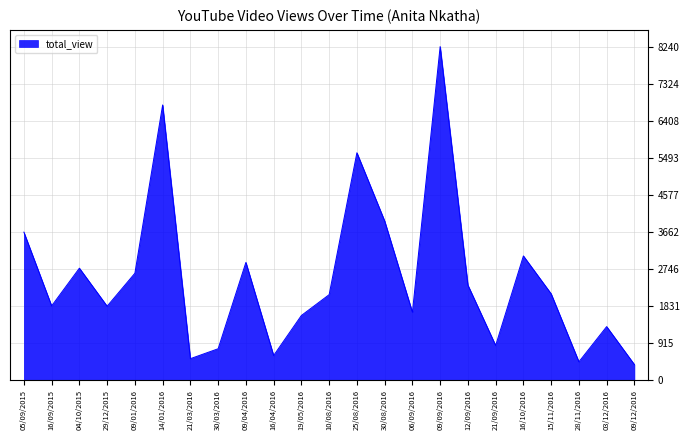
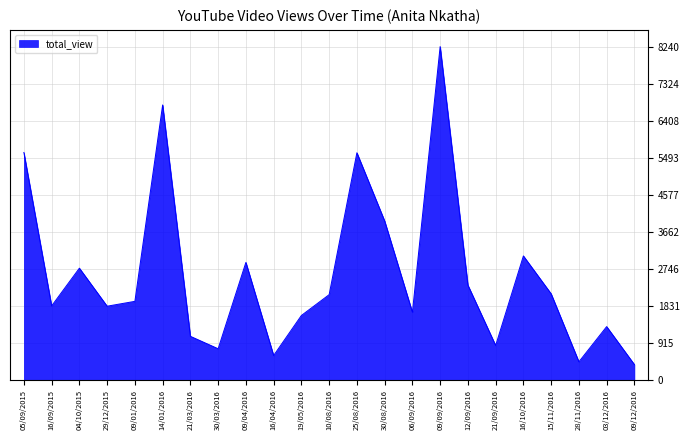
05/09/2015: 3700 -> 5600
09/01/2016: 2600 -> 1900
21/03/2016: 500 -> 1100
